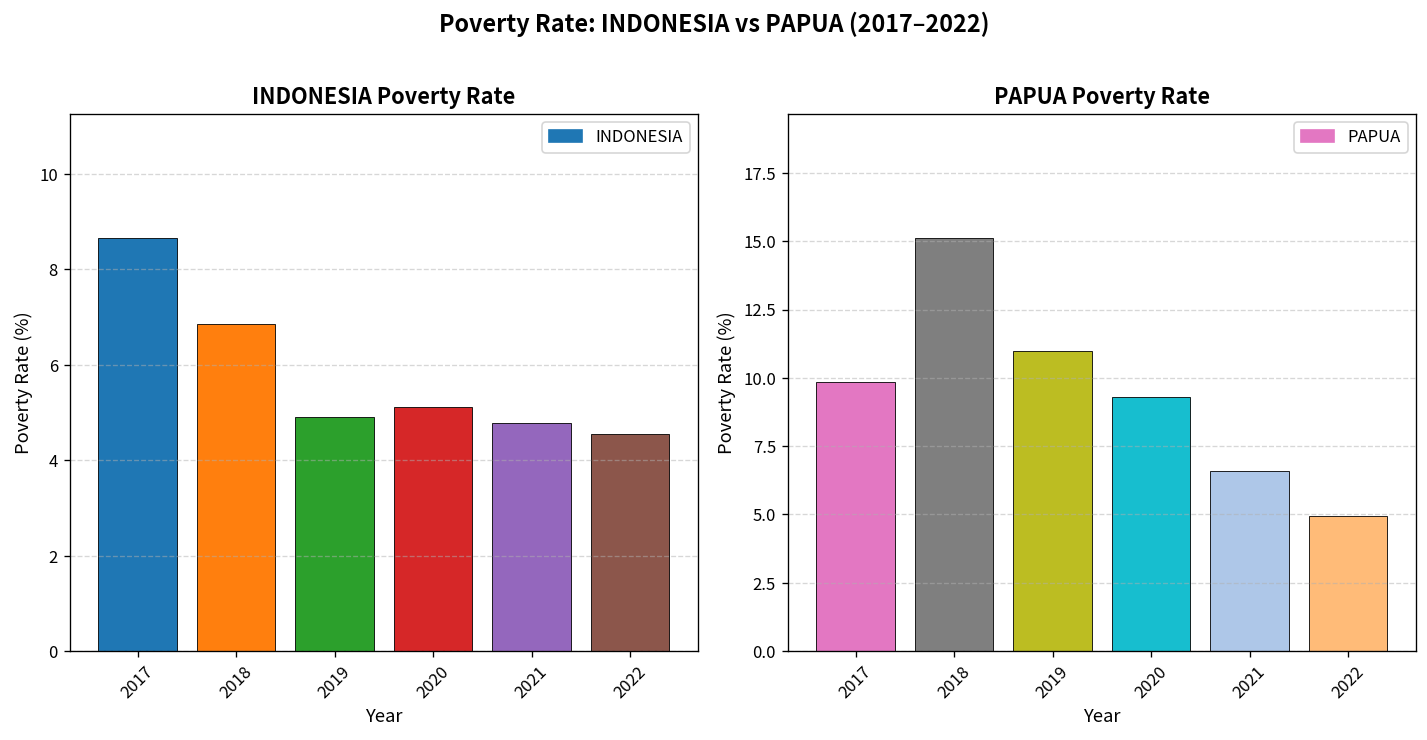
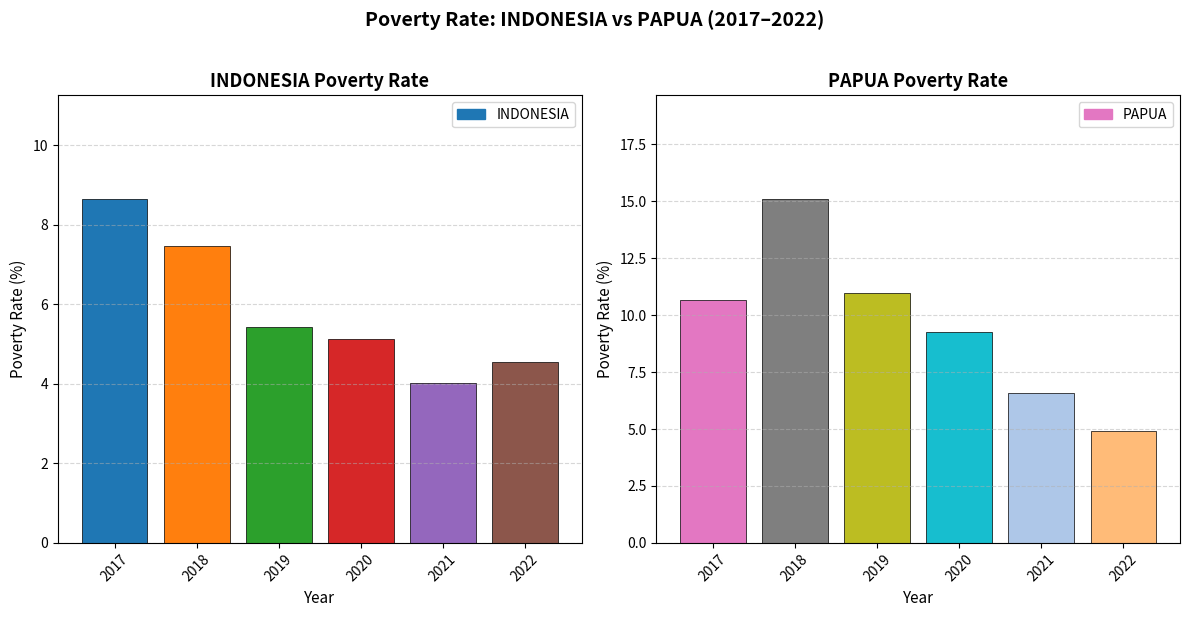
INDONESIA Poverty Rate, 2018: 6.9 -> 7.5
INDONESIA Poverty Rate, 2019: 4.9 -> 5.4
INDONESIA Poverty Rate, 2021: 4.8 -> 4.0
PAPUA Poverty Rate, 2017: 9.9 -> 10.7
